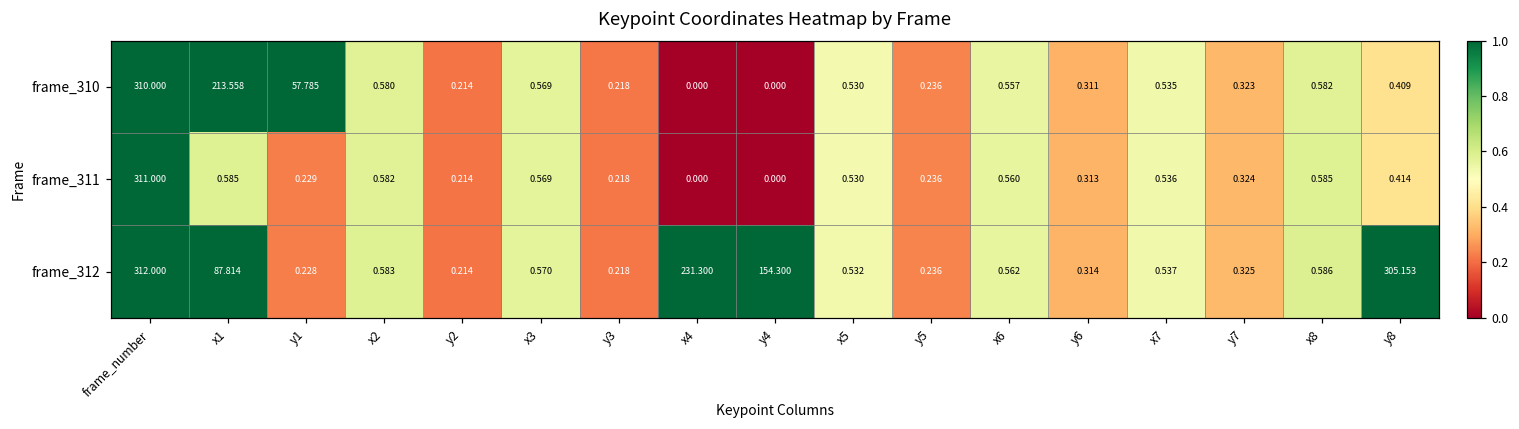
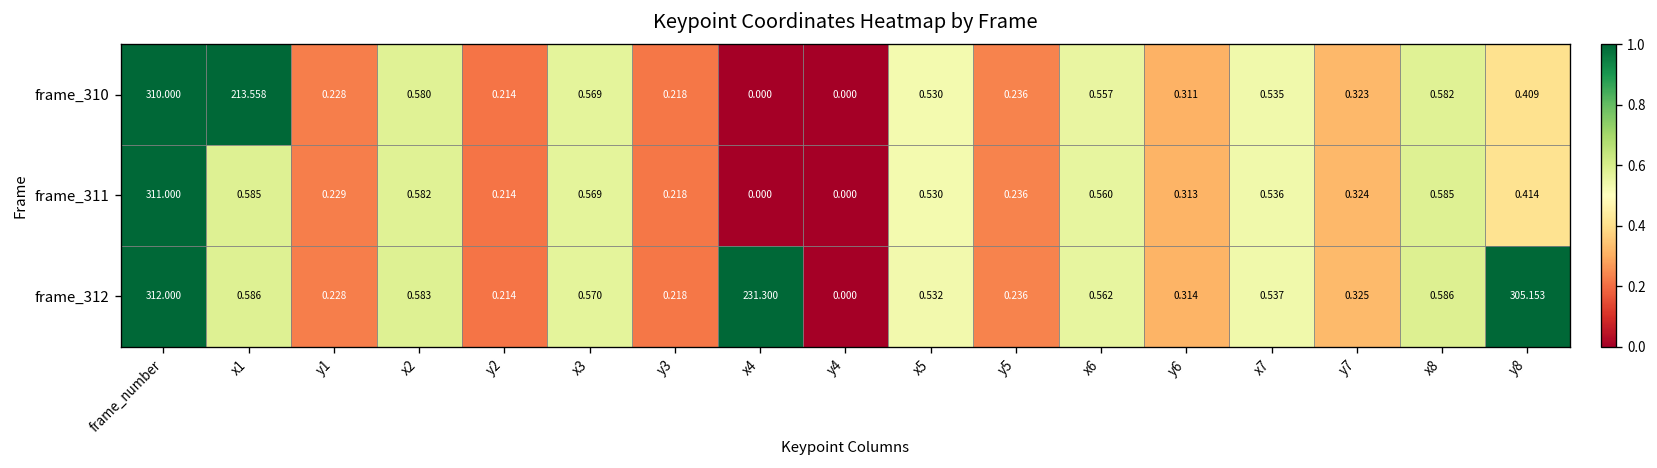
frame_310, y1: 57.785 -> 0.228
frame_312, x1: 87.814 -> 0.586
frame_312, y4: 154.300 -> 0.000
